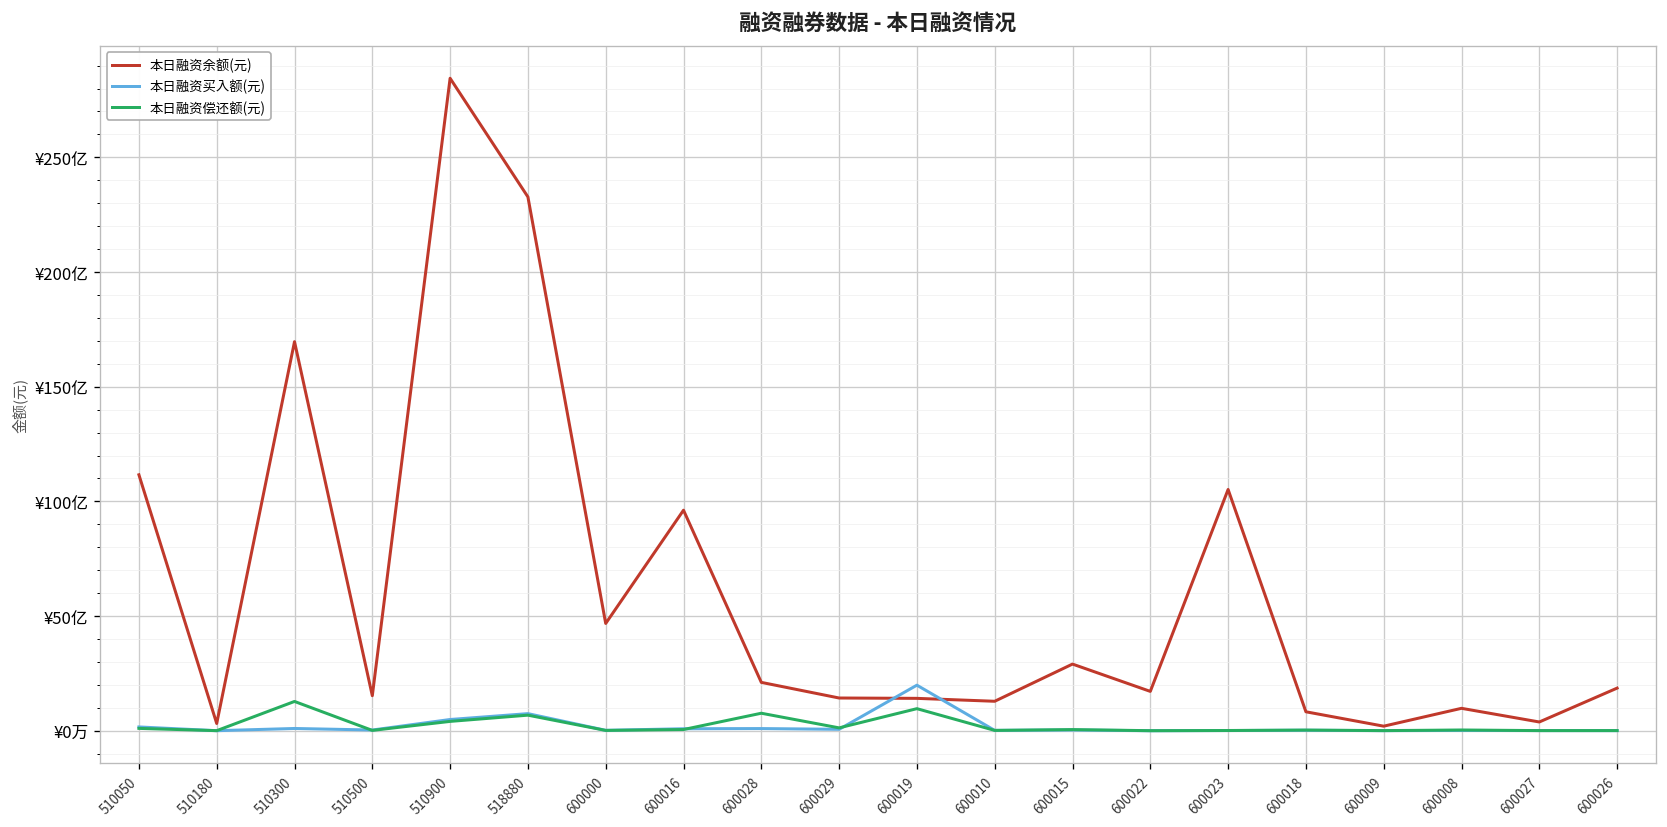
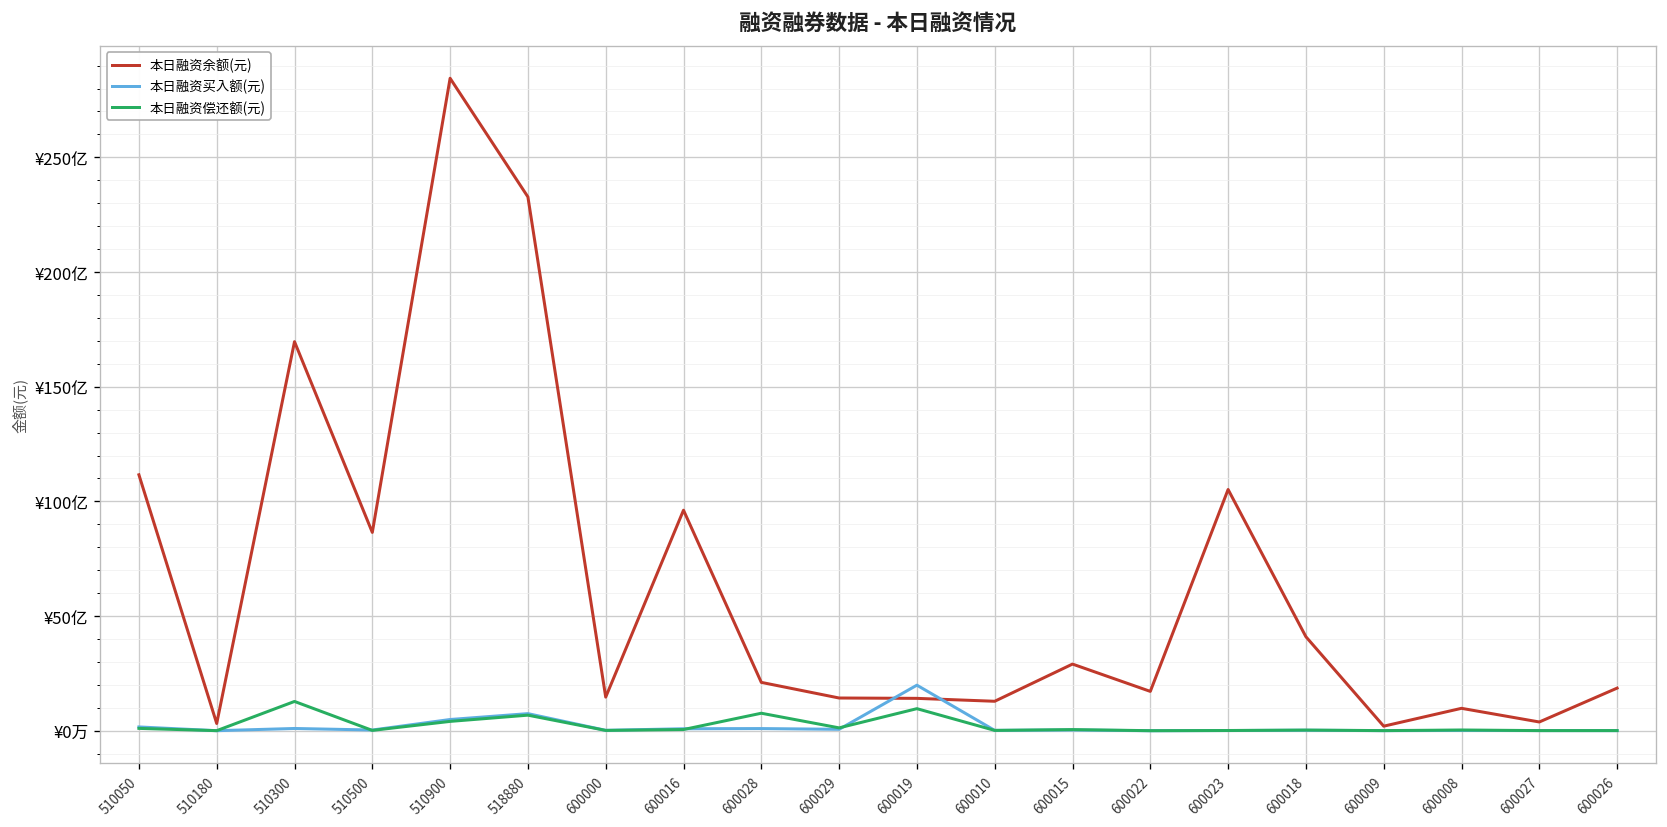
本日融资余额(元), 510500: ¥15亿 -> ¥86亿
本日融资余额(元), 600000: ¥47亿 -> ¥15亿
本日融资余额(元), 600018: ¥8亿 -> ¥41亿
